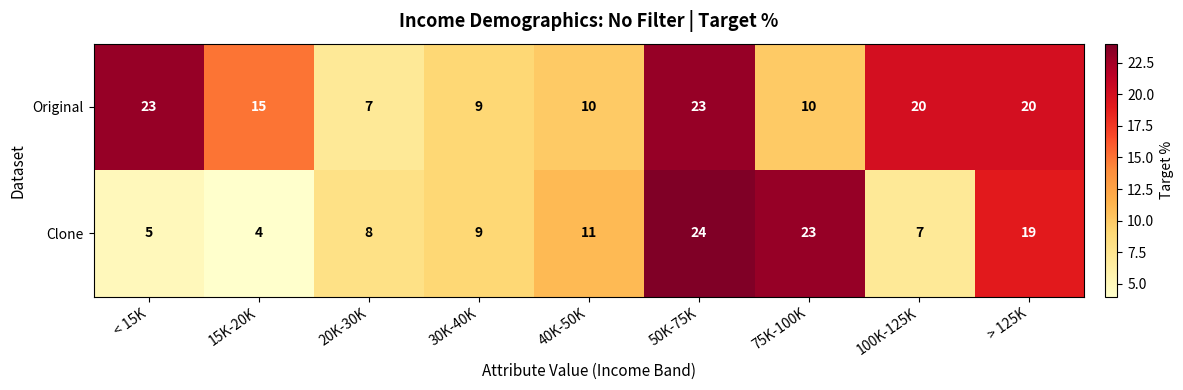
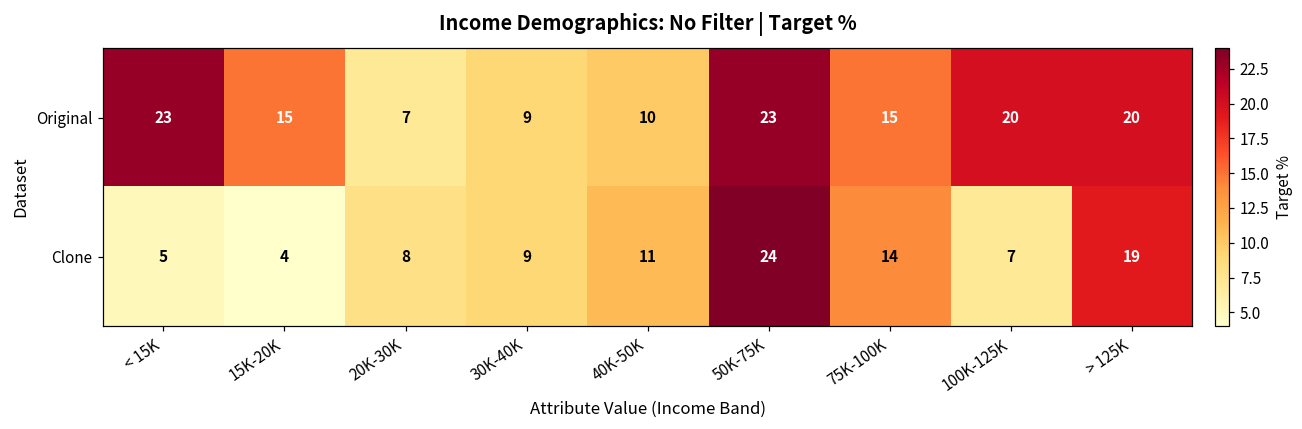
Original, 75K-100K: 10 -> 15
Clone, 75K-100K: 23 -> 14
